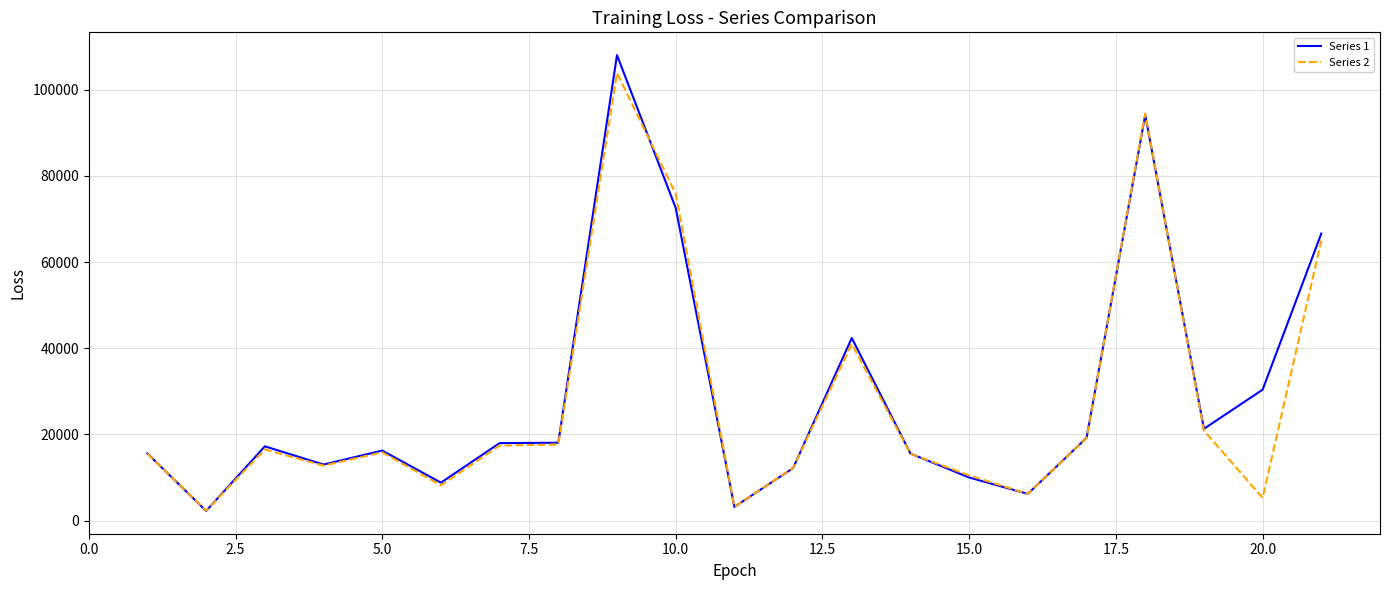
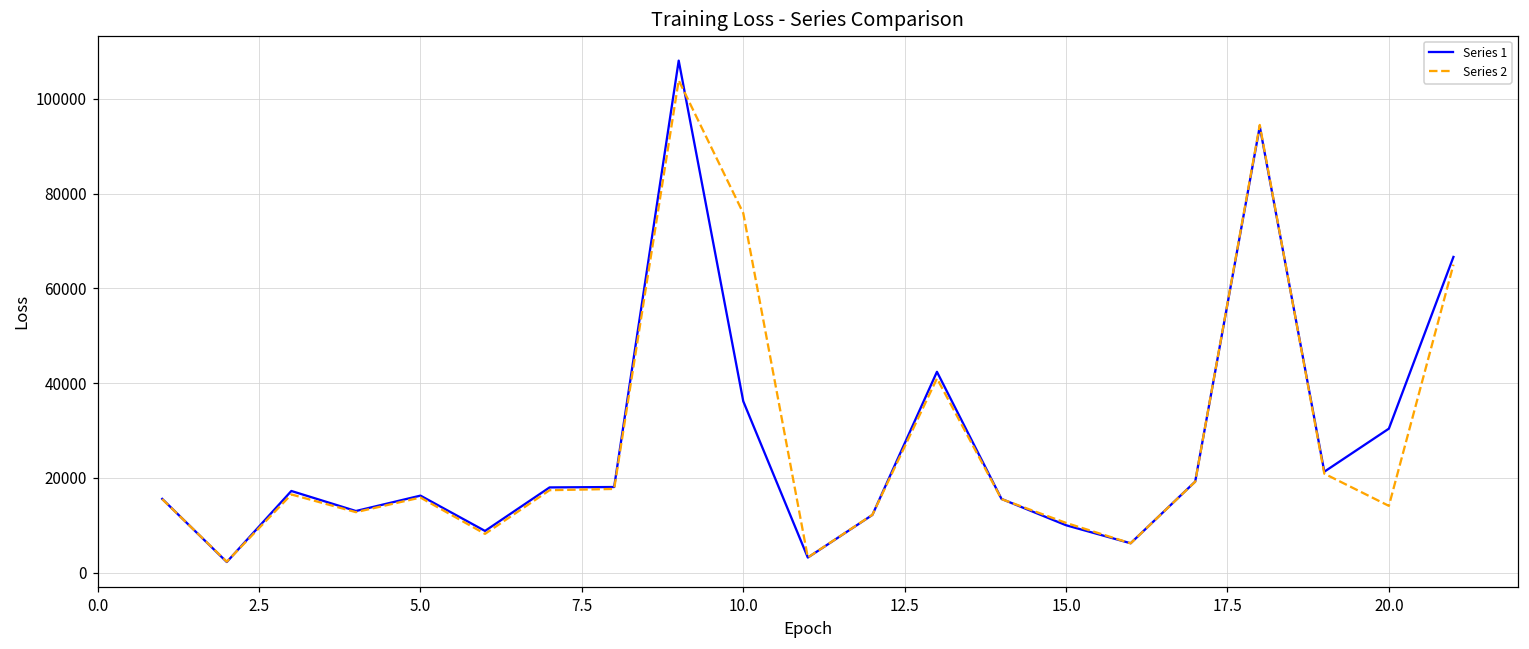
Series 1, 10.0: 73000 -> 36000
Series 2, 20.0: 5000 -> 14000
